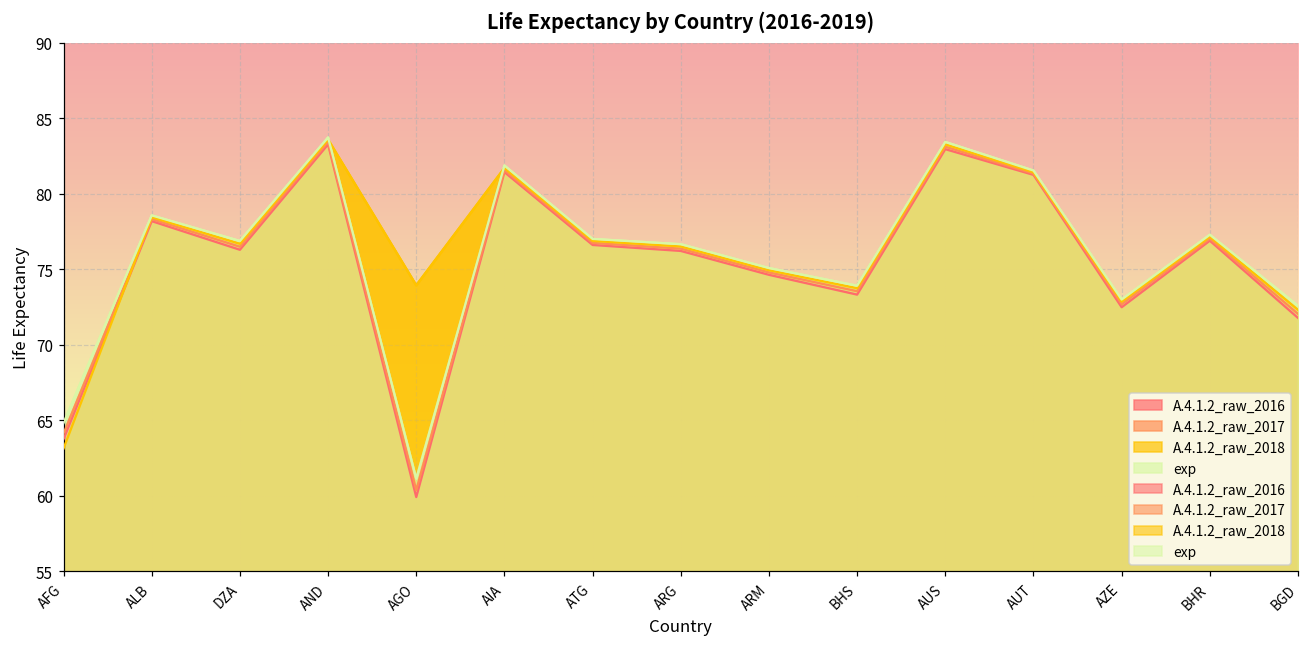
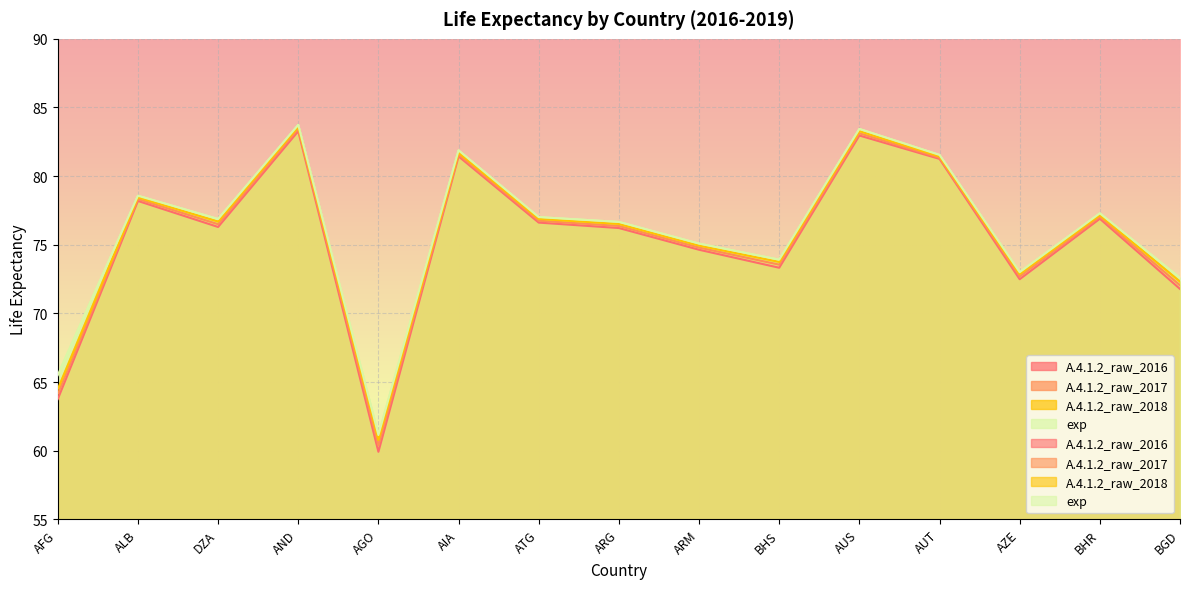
A.4.1.2_raw_2018, AFG: 63.1 -> 64.5
exp, AFG: 64.8 -> 65.5
A.4.1.2_raw_2018, AGO: 73.9 -> 60.8
